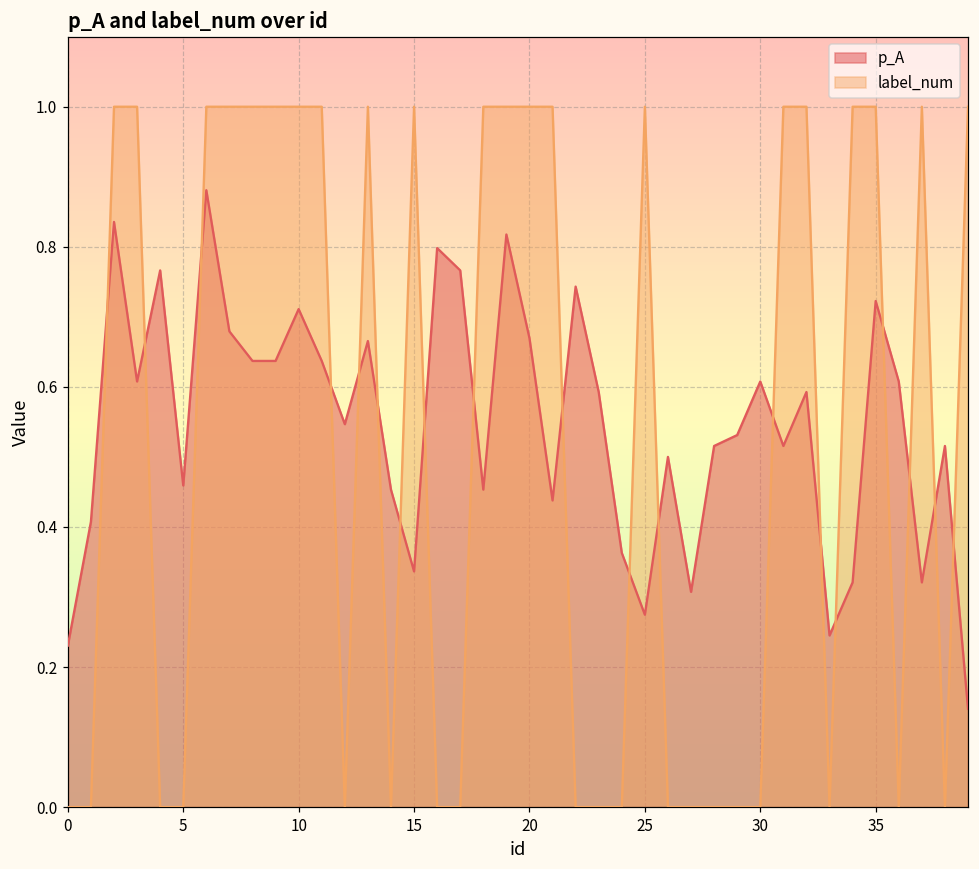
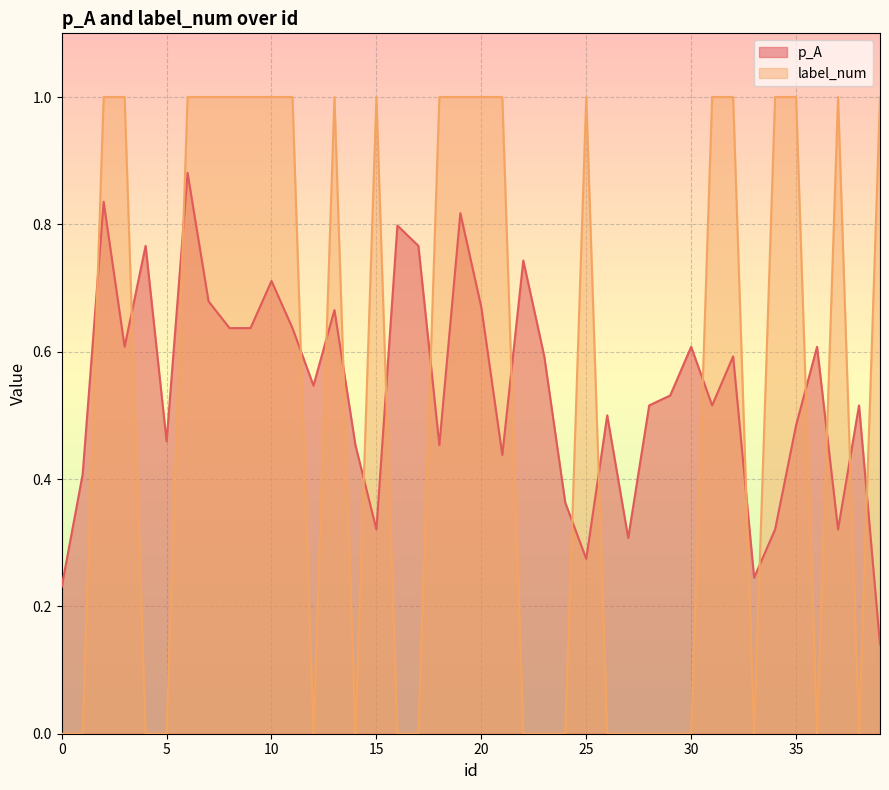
p_A, 15: 0.34 -> 0.32
p_A, 35: 0.72 -> 0.48
